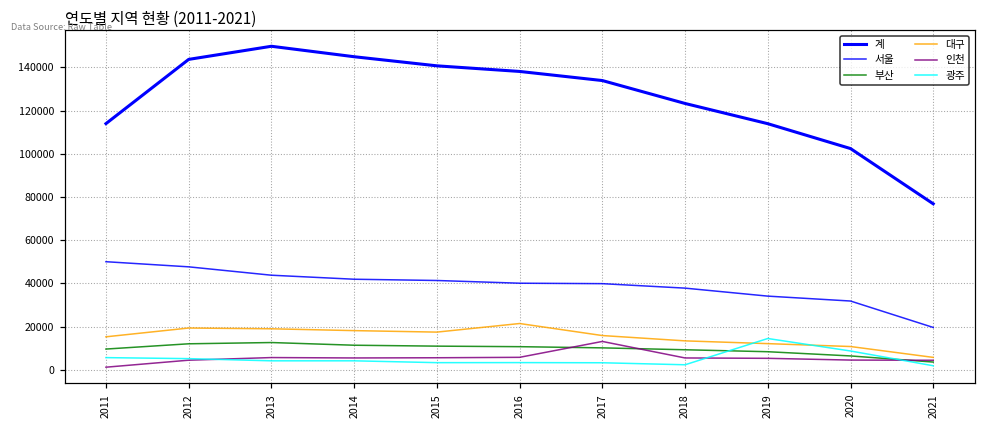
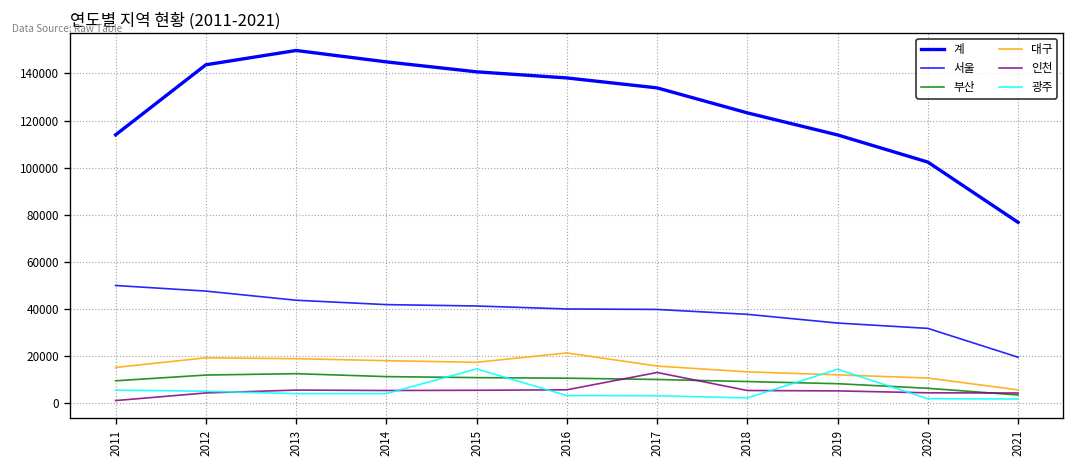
광주, 2015: 3000 -> 15000
광주, 2020: 9000 -> 2000
